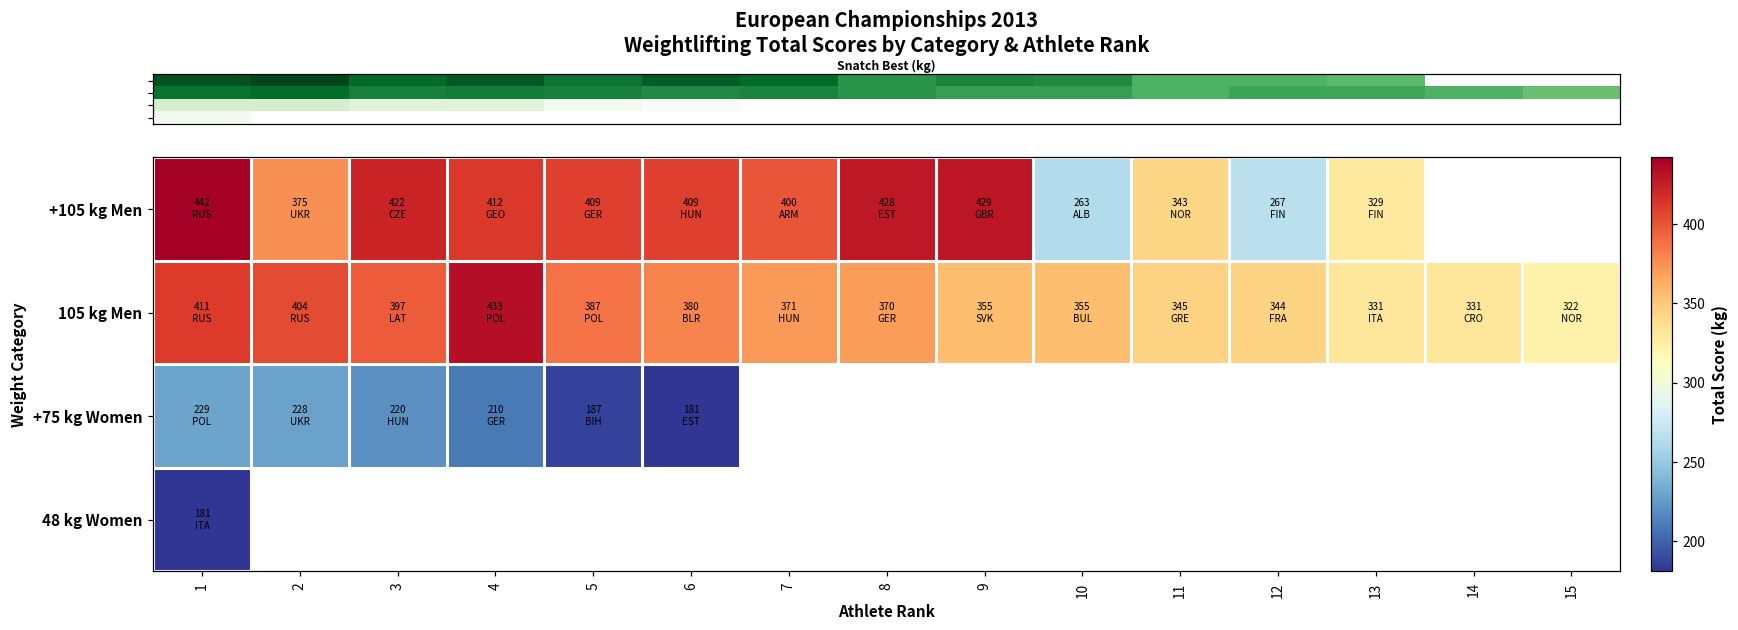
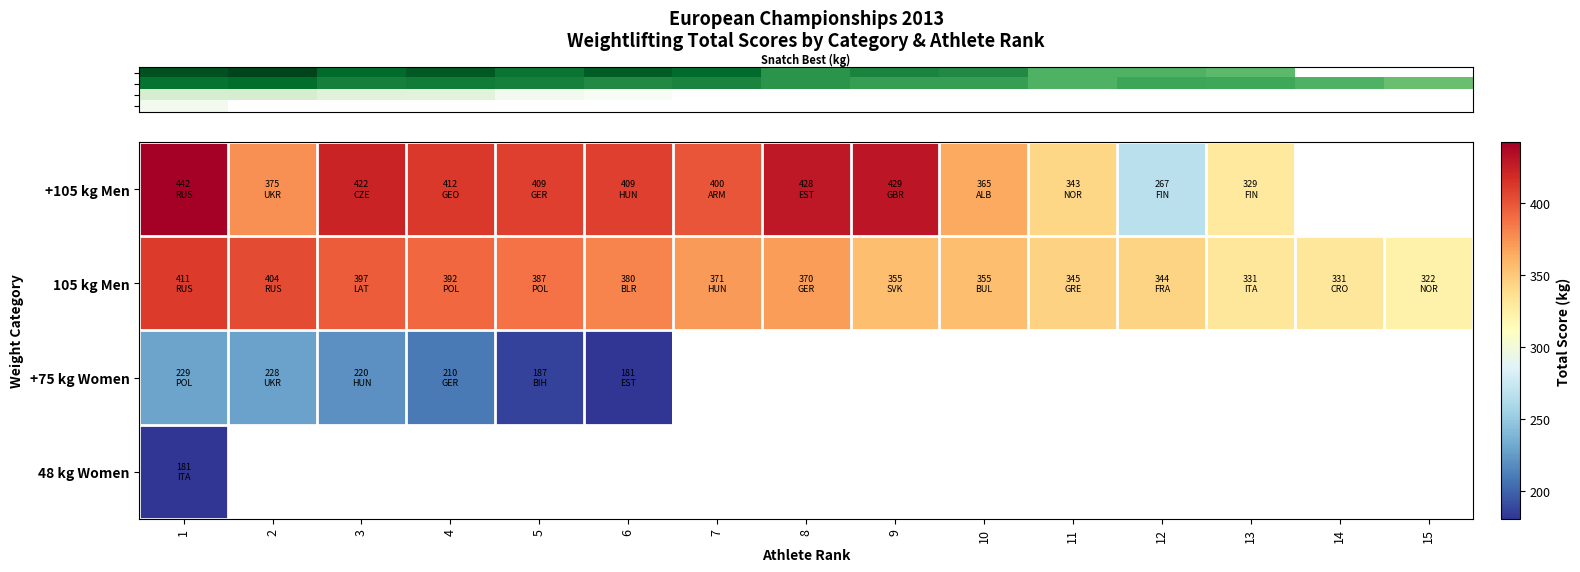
+105 kg Men, 10: 263 -> 365
105 kg Men, 4: 433 -> 392
